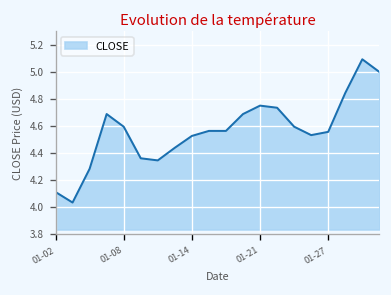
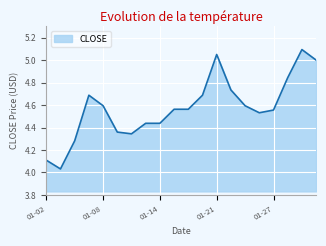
01-14: 4.53 -> 4.44
01-21: 4.75 -> 5.05
